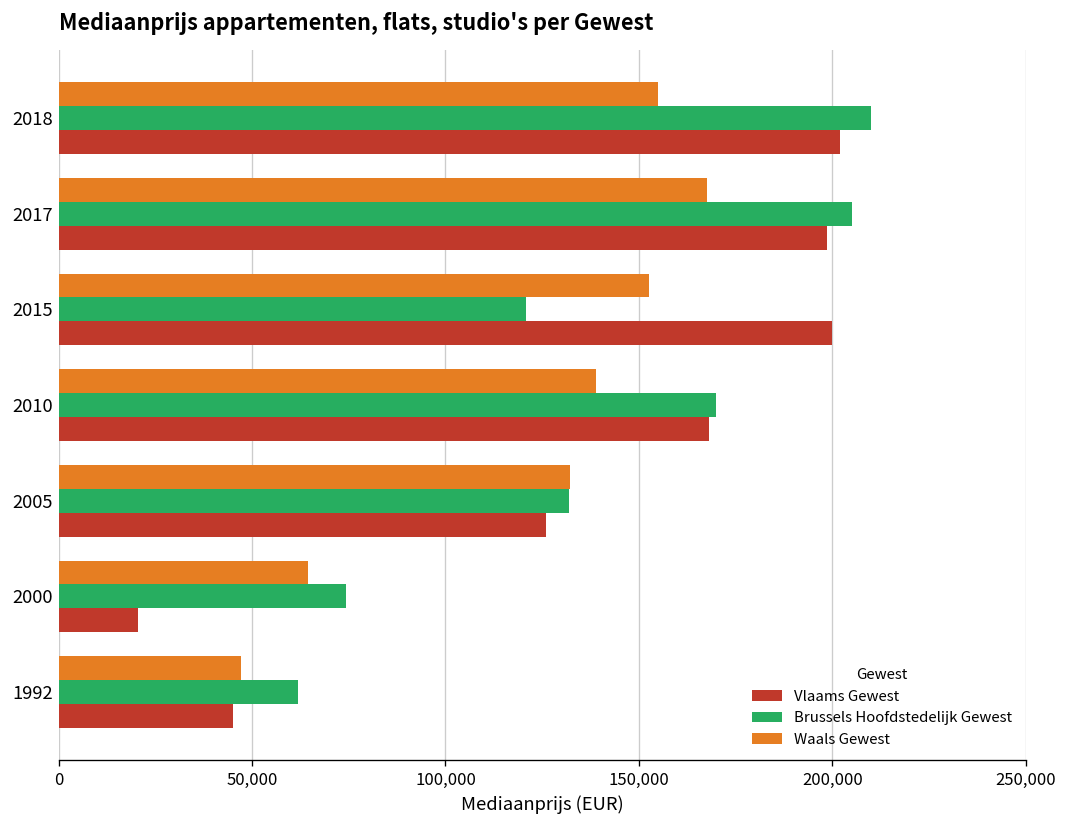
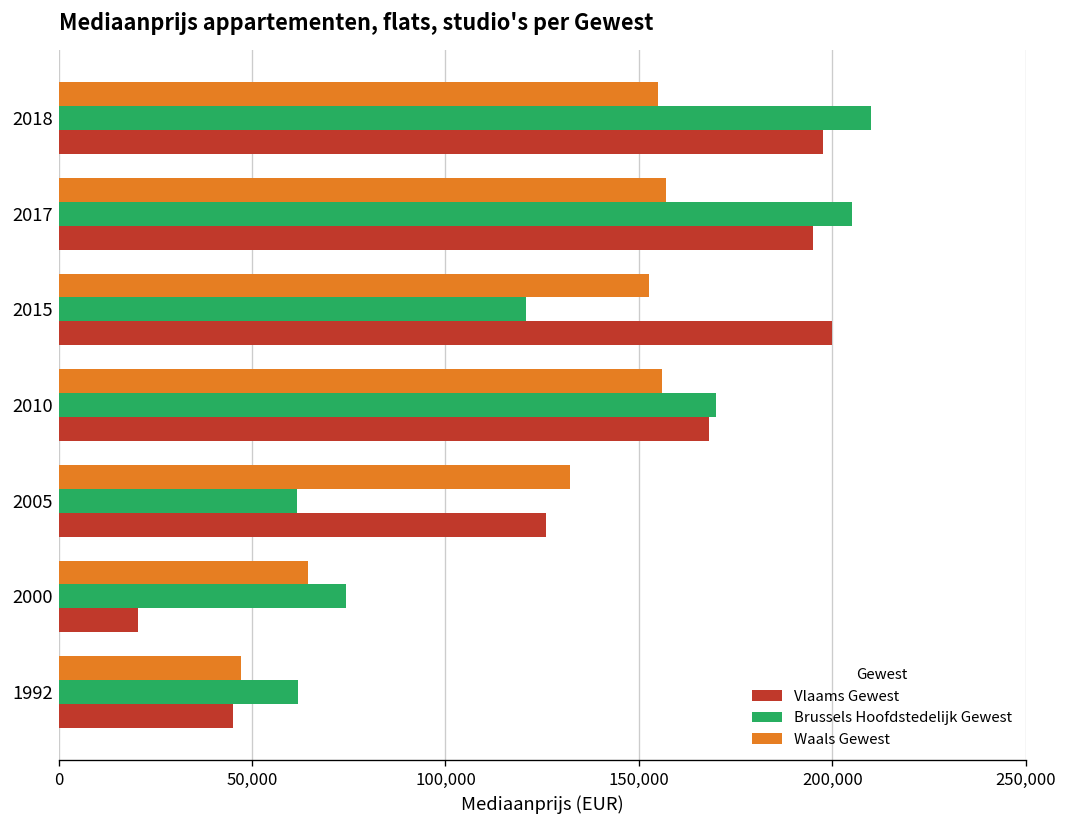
Vlaams Gewest, 2018: 202,000 -> 198,000
Waals Gewest, 2017: 168,000 -> 157,000
Vlaams Gewest, 2017: 199,000 -> 195,000
Waals Gewest, 2010: 139,000 -> 156,000
Brussels Hoofdstedelijk Gewest, 2005: 132,000 -> 62,000
